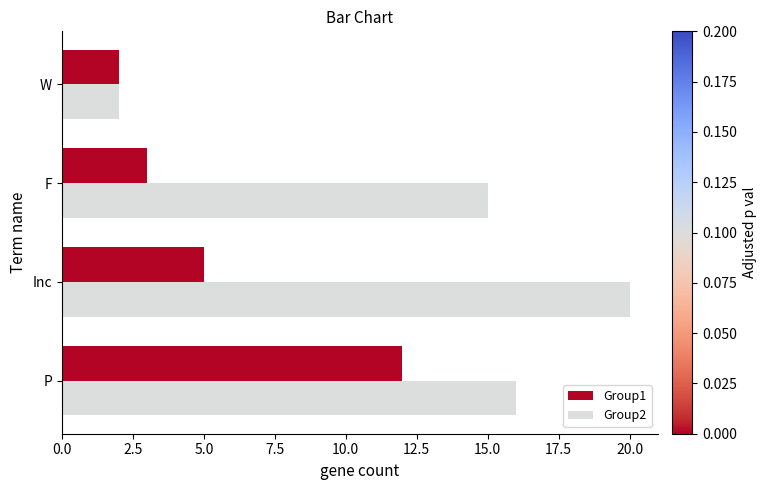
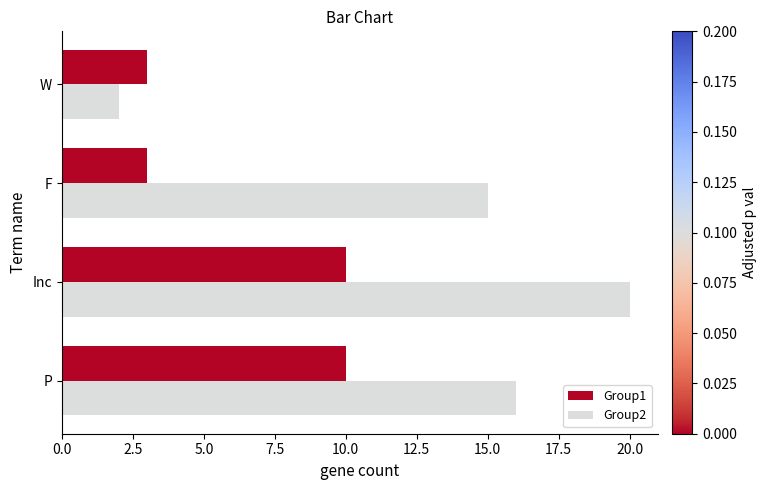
Group1, W: 2 -> 3
Group1, Inc: 5 -> 10
Group1, P: 12 -> 10
